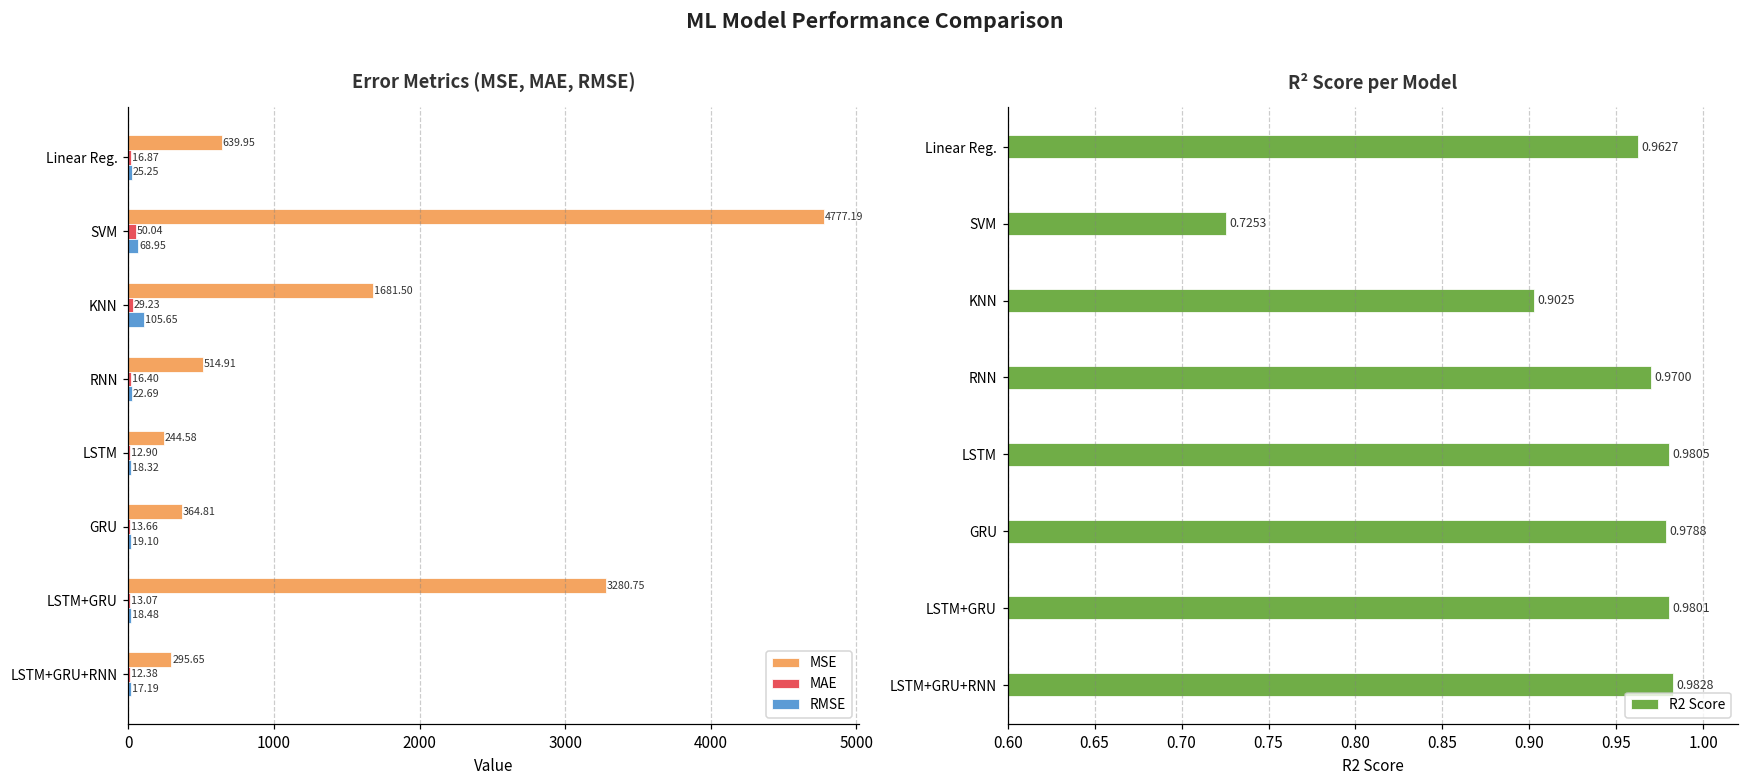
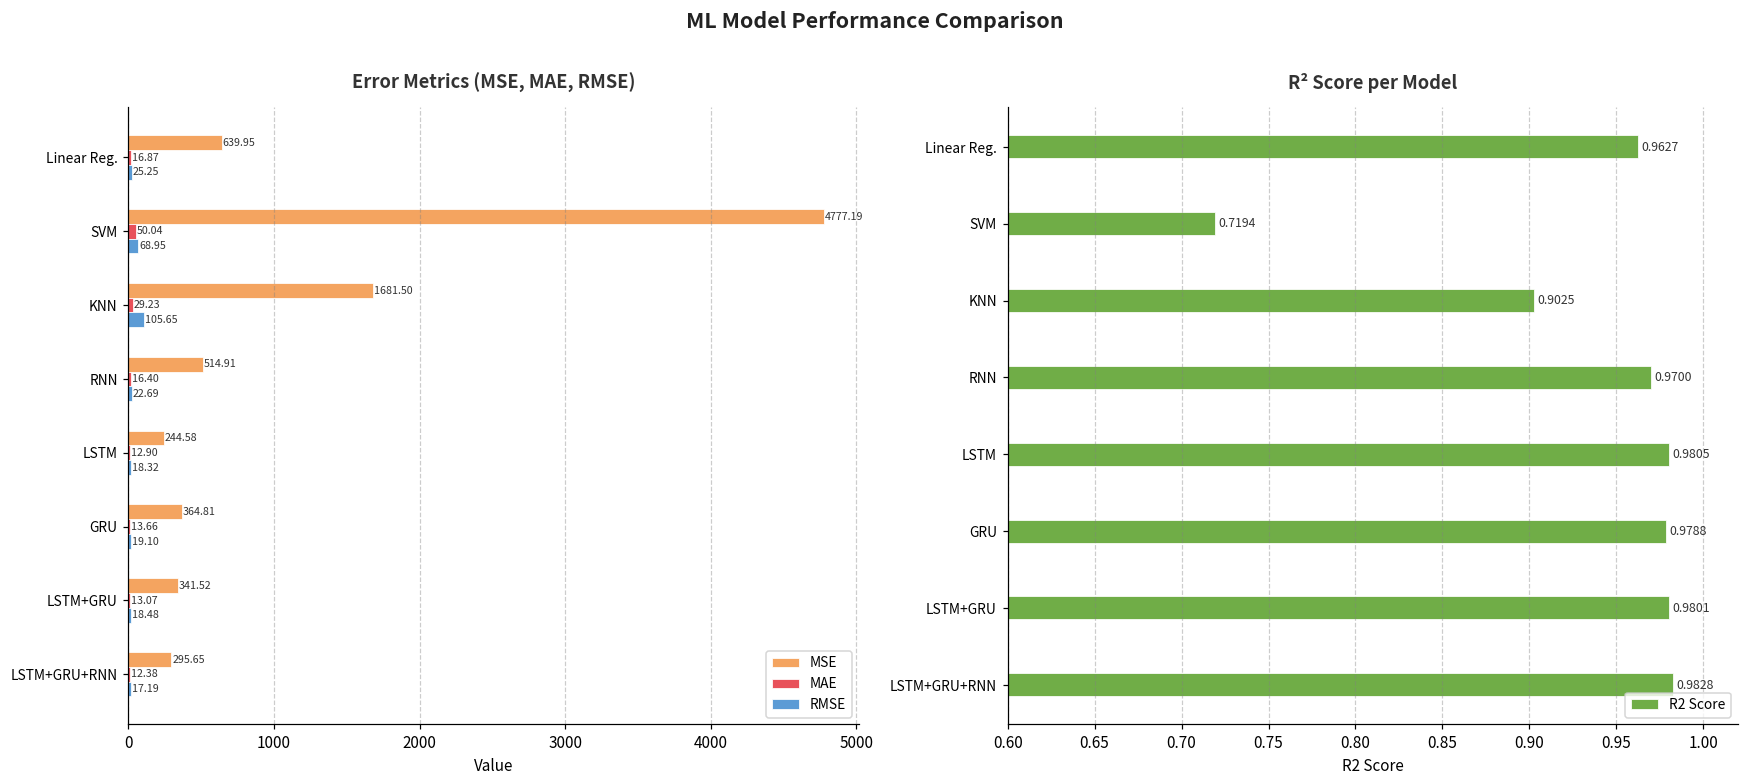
Error Metrics (MSE, MAE, RMSE), MSE, LSTM+GRU: 3280.75 -> 341.52
R² Score per Model, SVM: 0.7253 -> 0.7194
